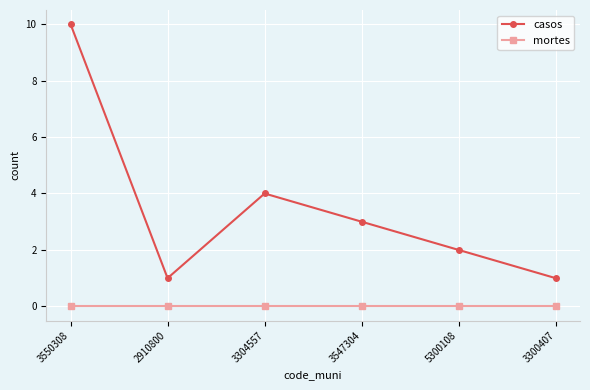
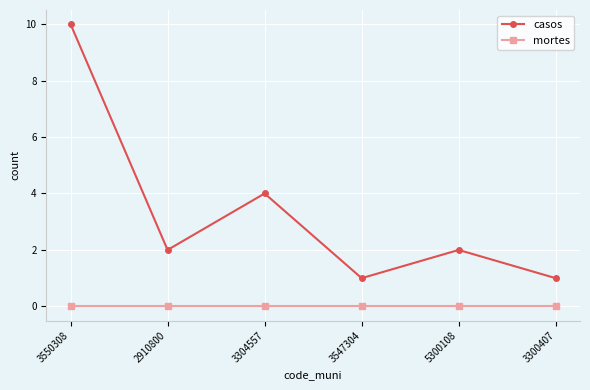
casos, 2910800: 1 -> 2
casos, 3547304: 3 -> 1
